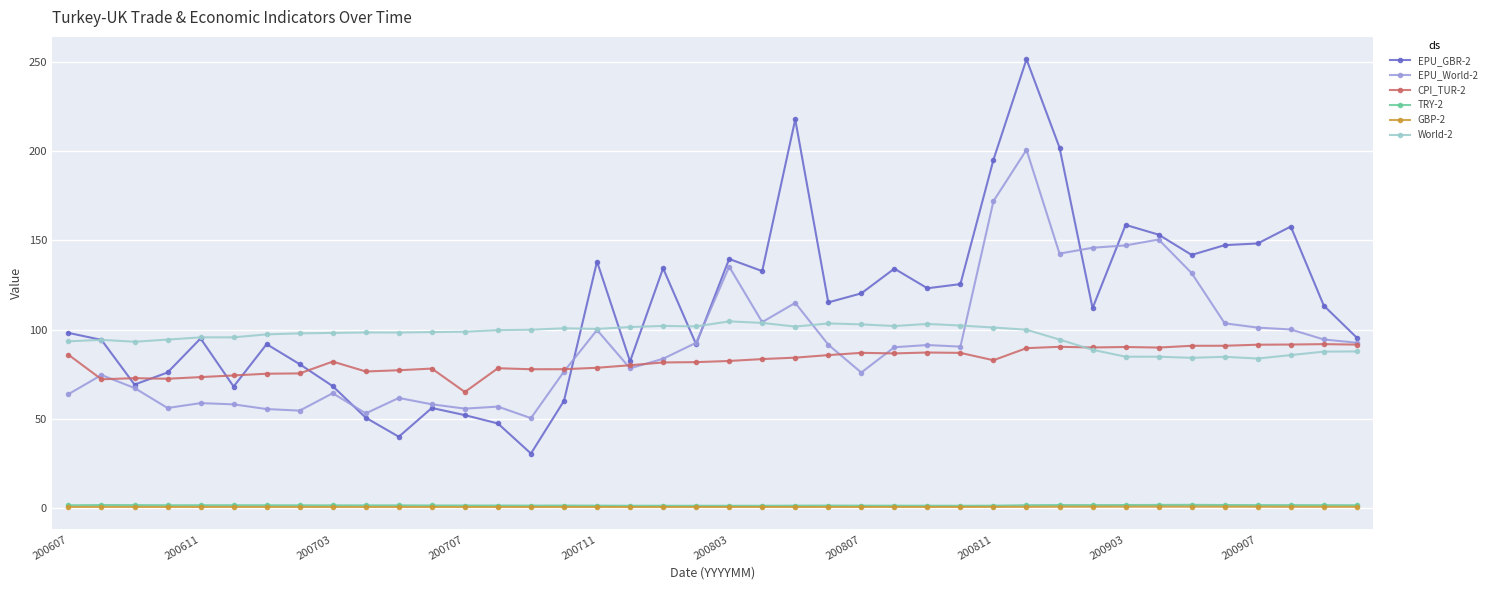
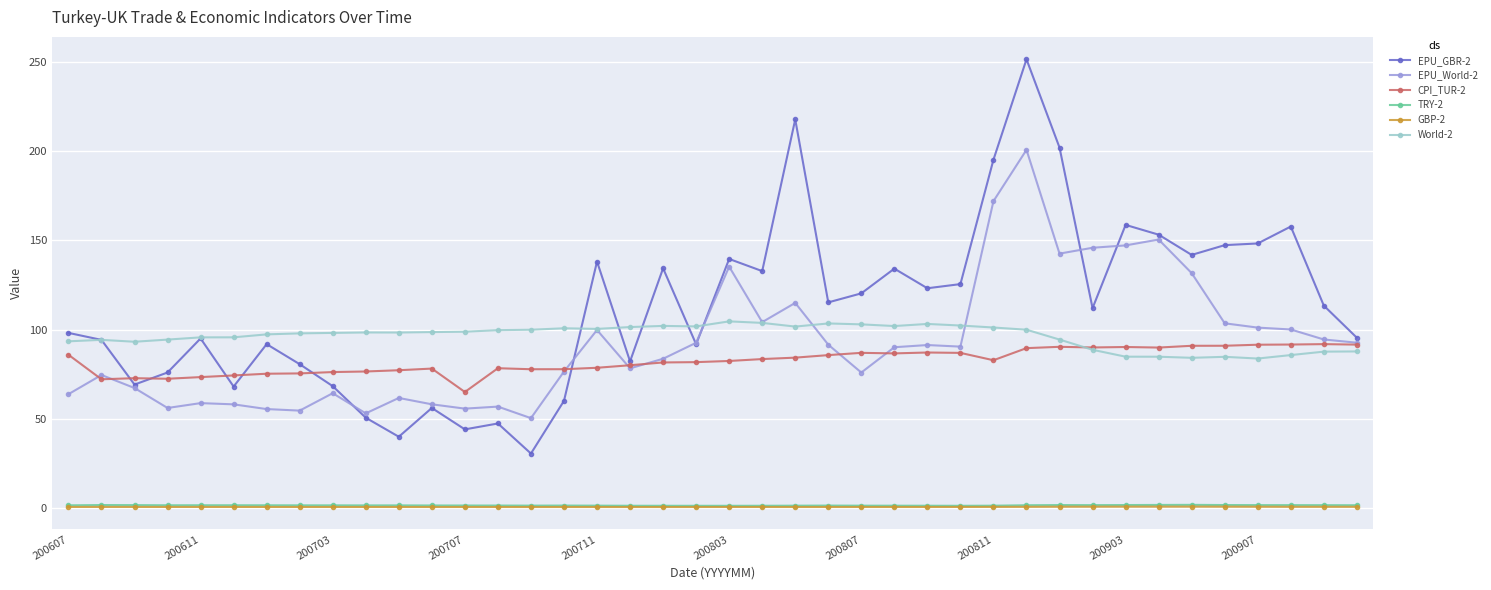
CPI_TUR-2, 200703: 82 -> 76
EPU_GBR-2, 200707: 52 -> 44
